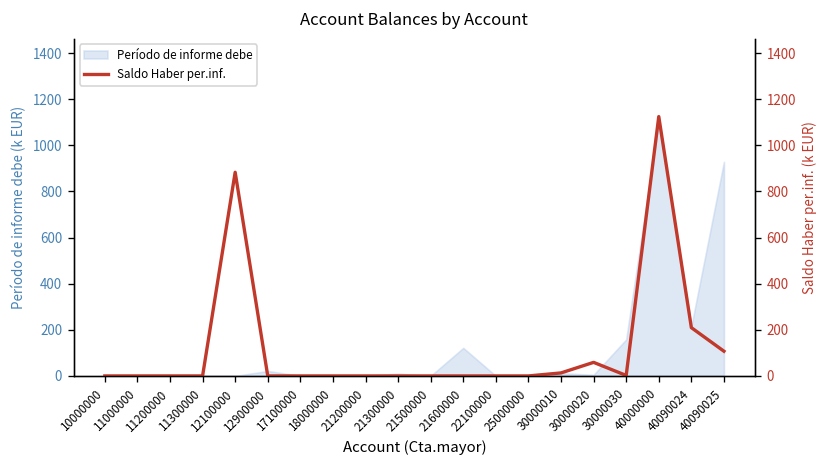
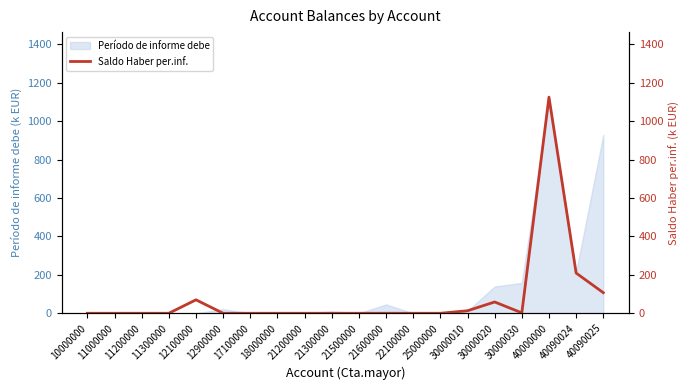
Período de informe debe, 21600000: 120 -> 50
Período de informe debe, 30000020: 0 -> 140
Saldo Haber per.inf., 12100000: 880 -> 70
